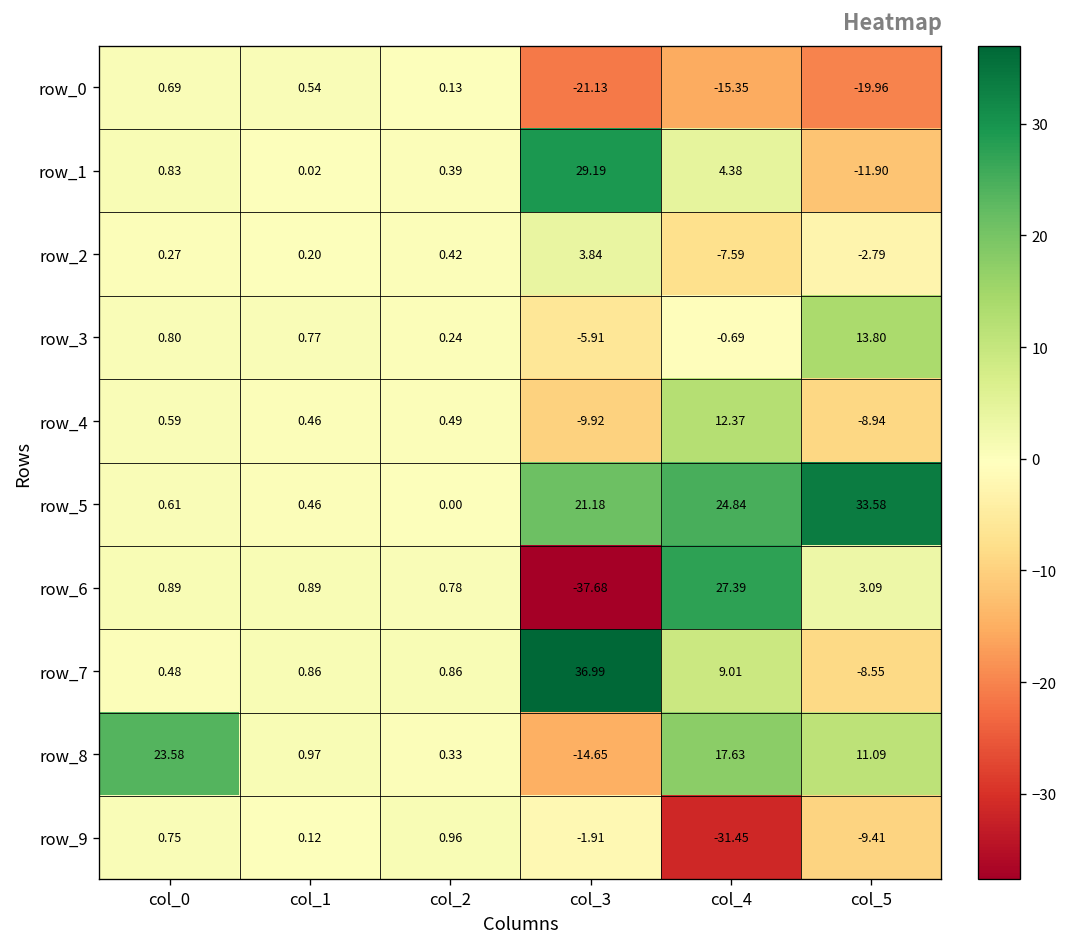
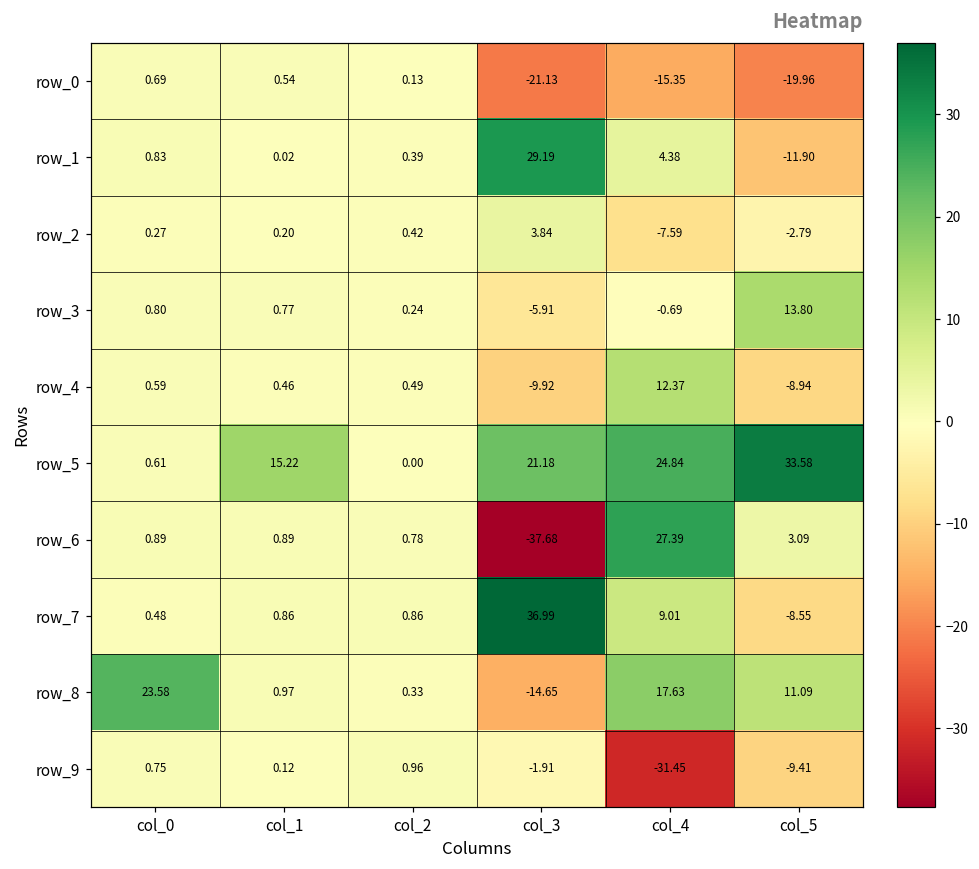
row_5, col_1: 0.46 -> 15.22
